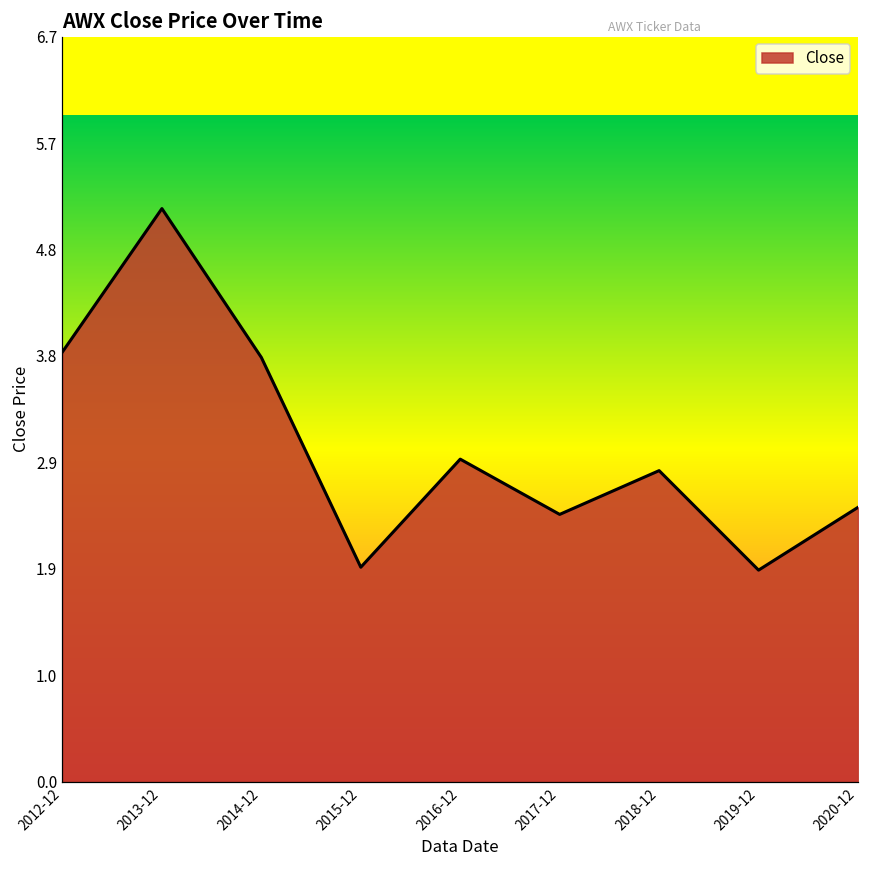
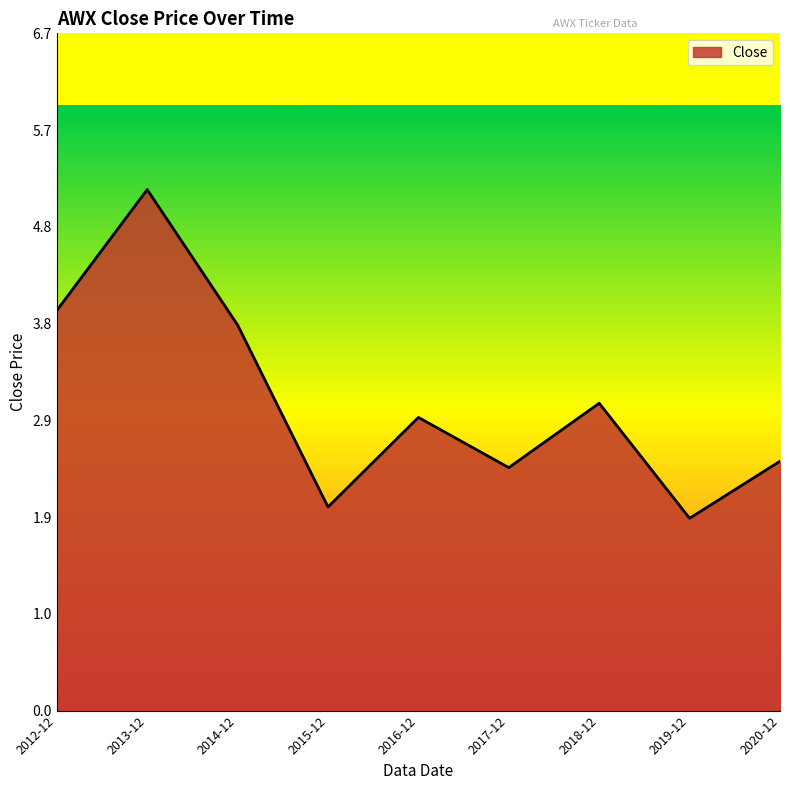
2012-12: 3.87 -> 3.96
2015-12: 1.93 -> 2.02
2018-12: 2.80 -> 3.04
